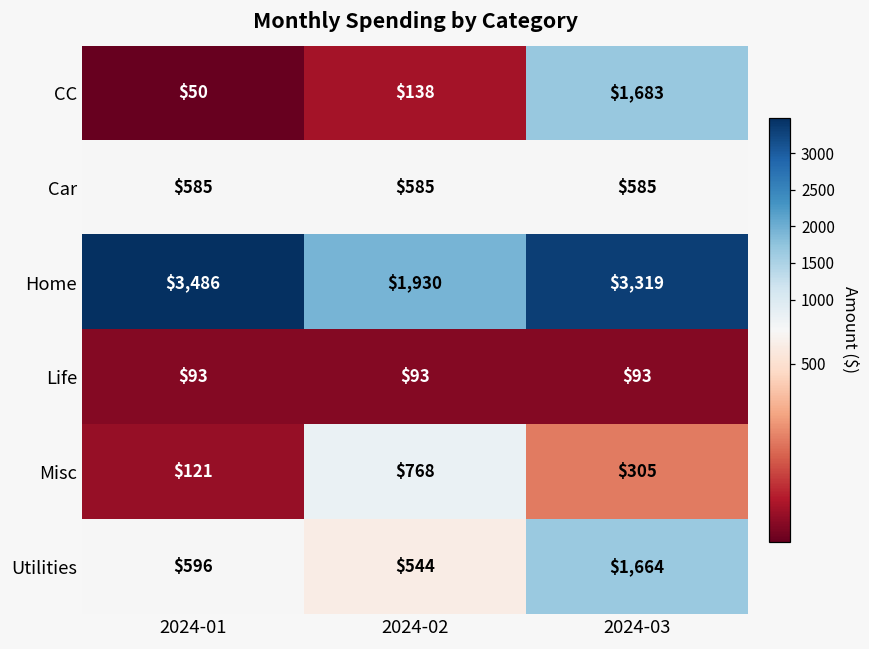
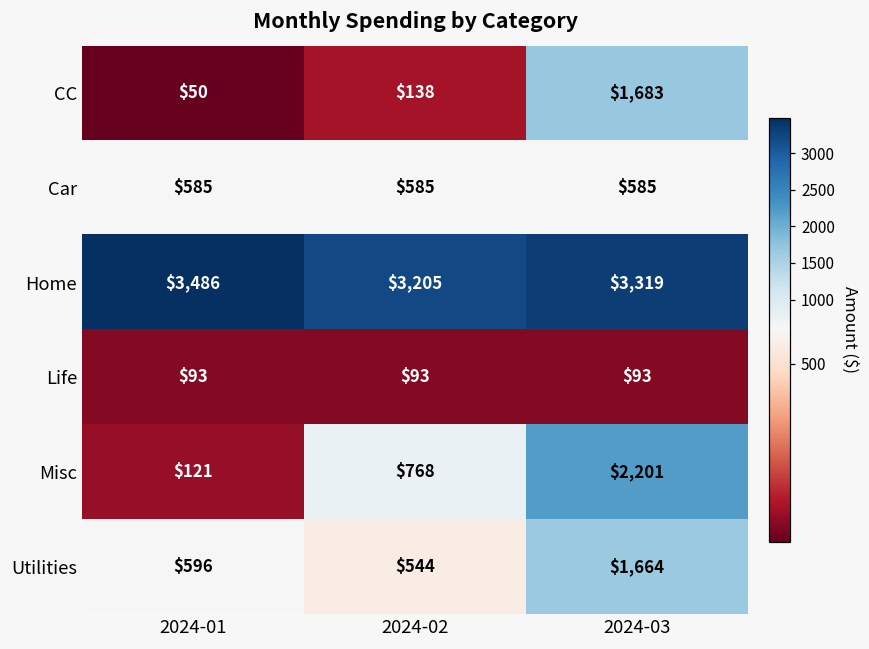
Home, 2024-02: $1,930 -> $3,205
Misc, 2024-03: $305 -> $2,201
